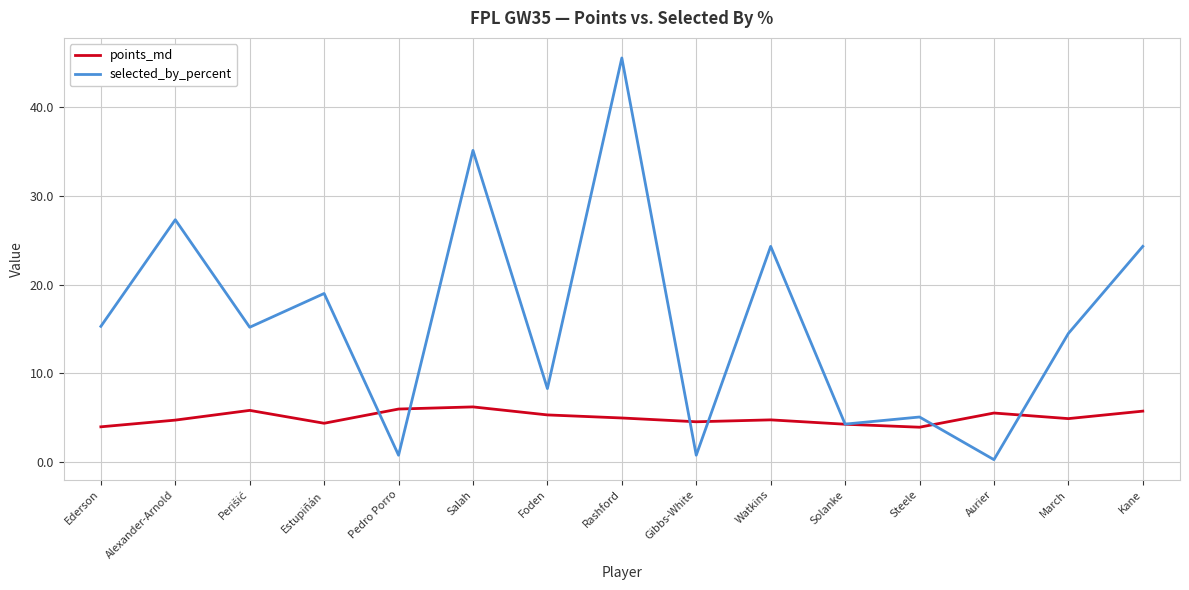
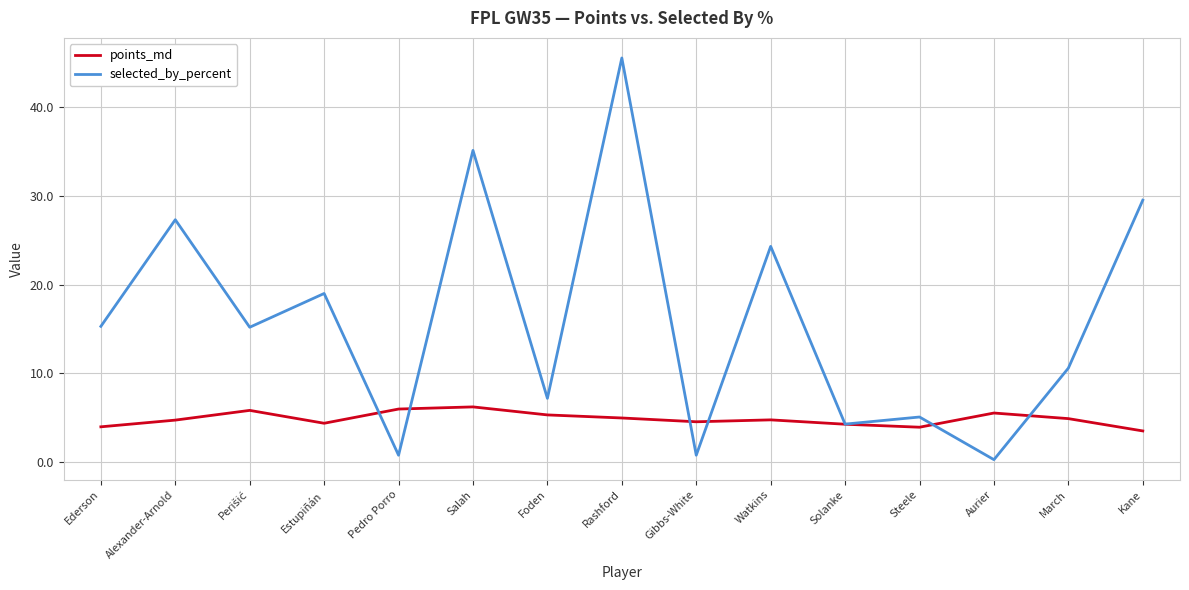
selected_by_percent, Foden: 8 -> 7
selected_by_percent, March: 15 -> 11
points_md, Kane: 6 -> 4
selected_by_percent, Kane: 24 -> 30
